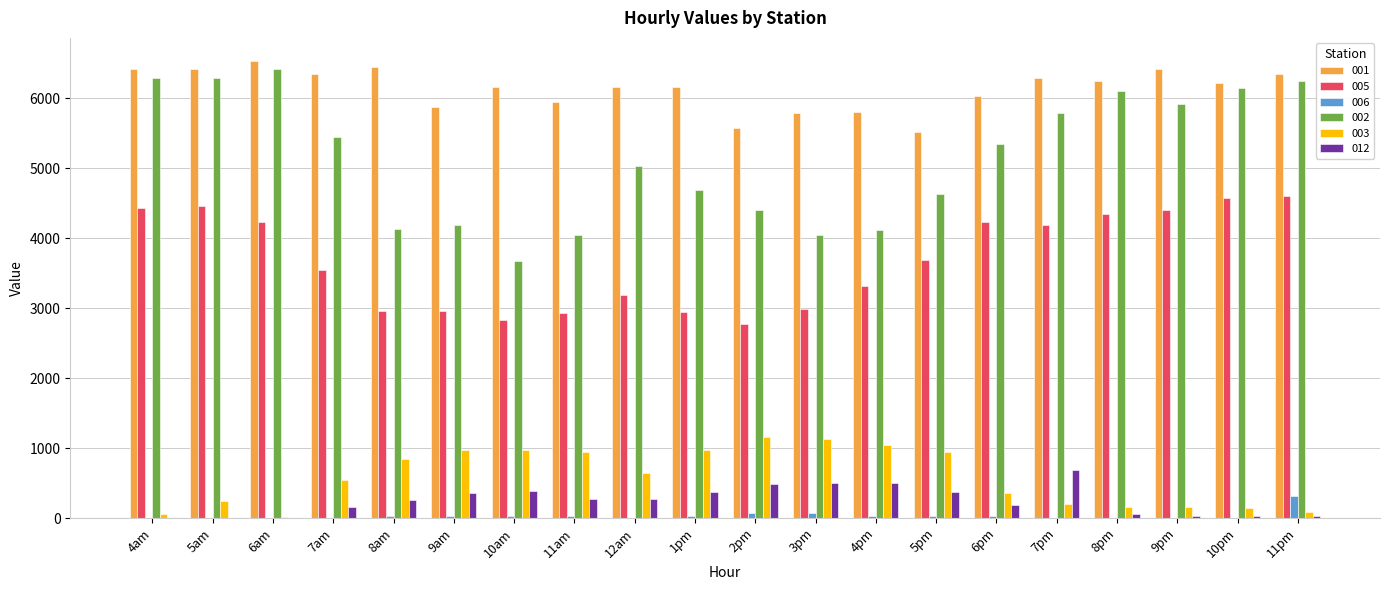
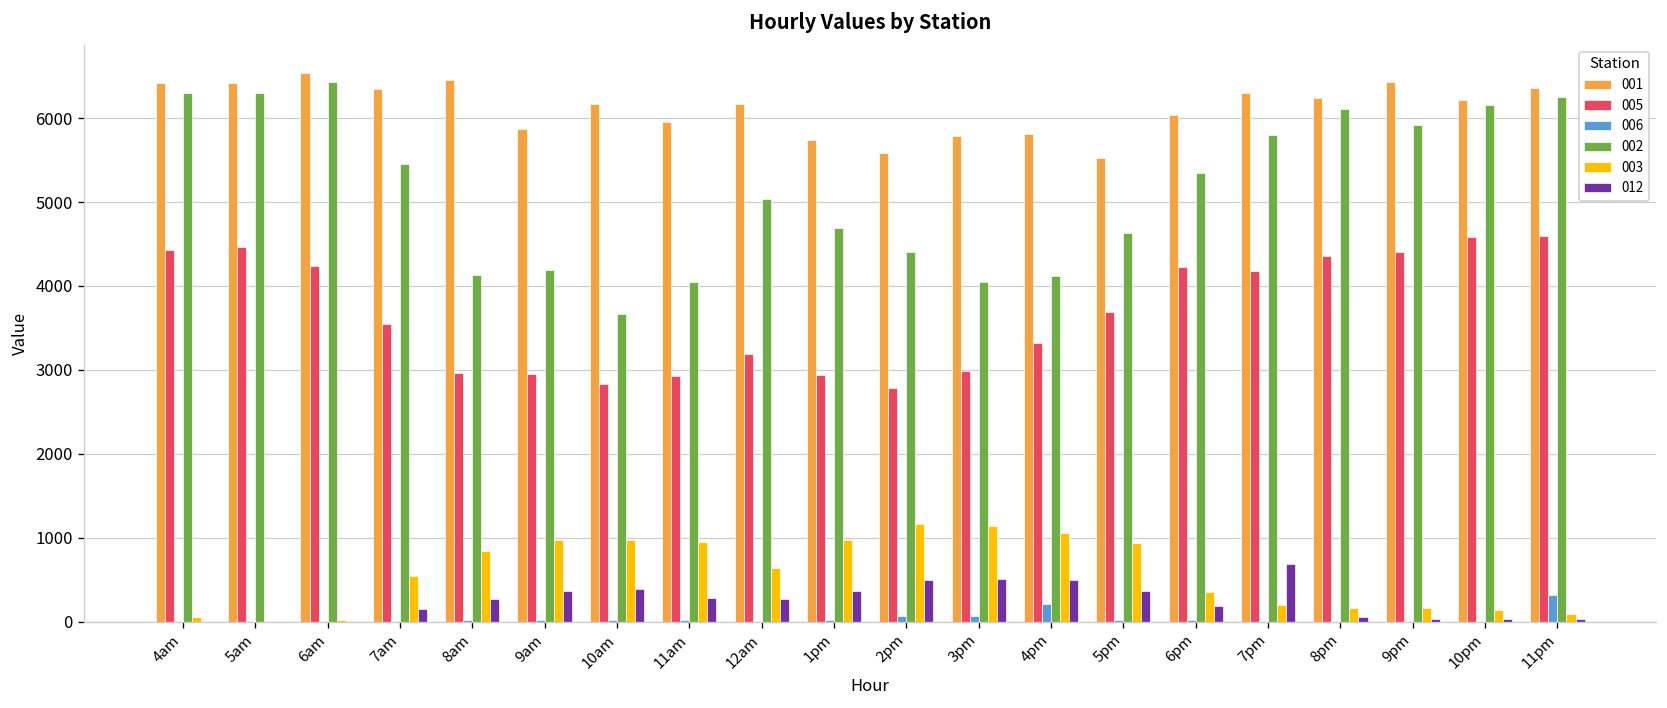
003, 5am: 200 -> 0
001, 1pm: 6200 -> 5700
006, 4pm: 0 -> 200
